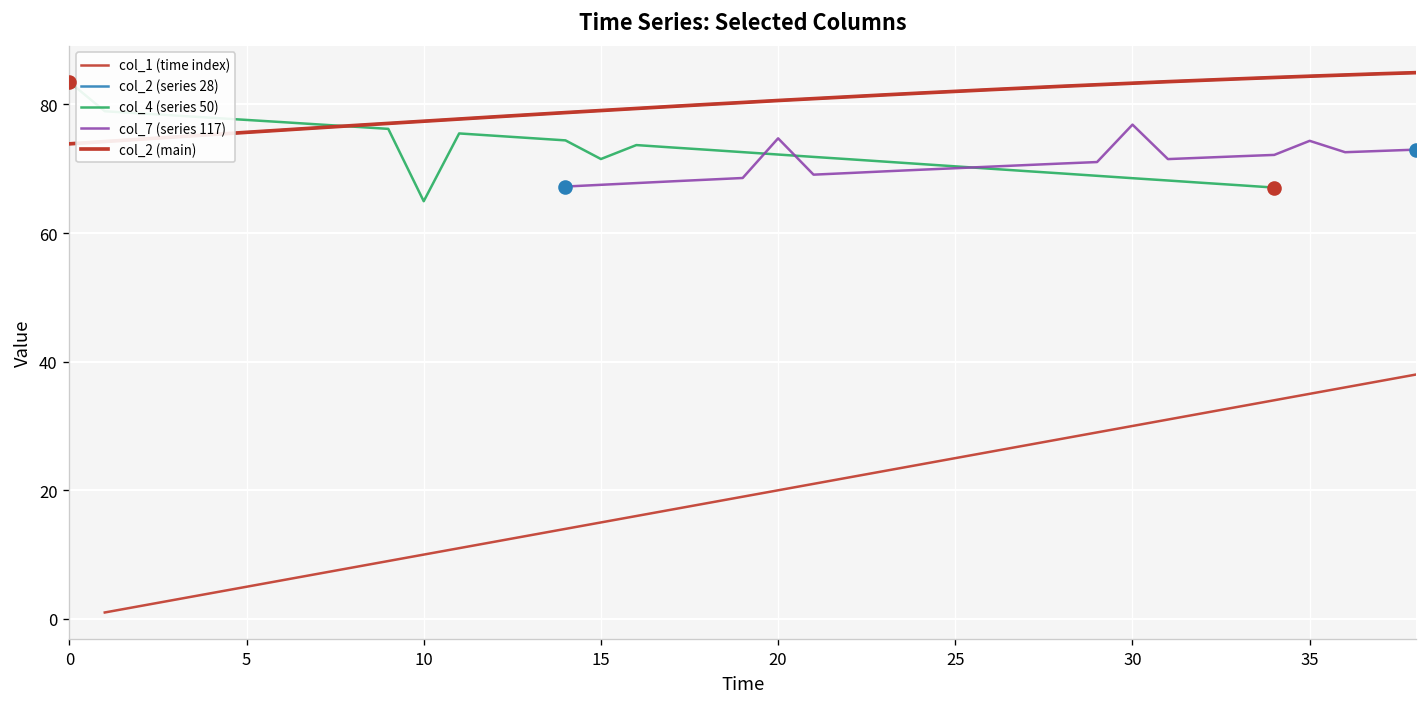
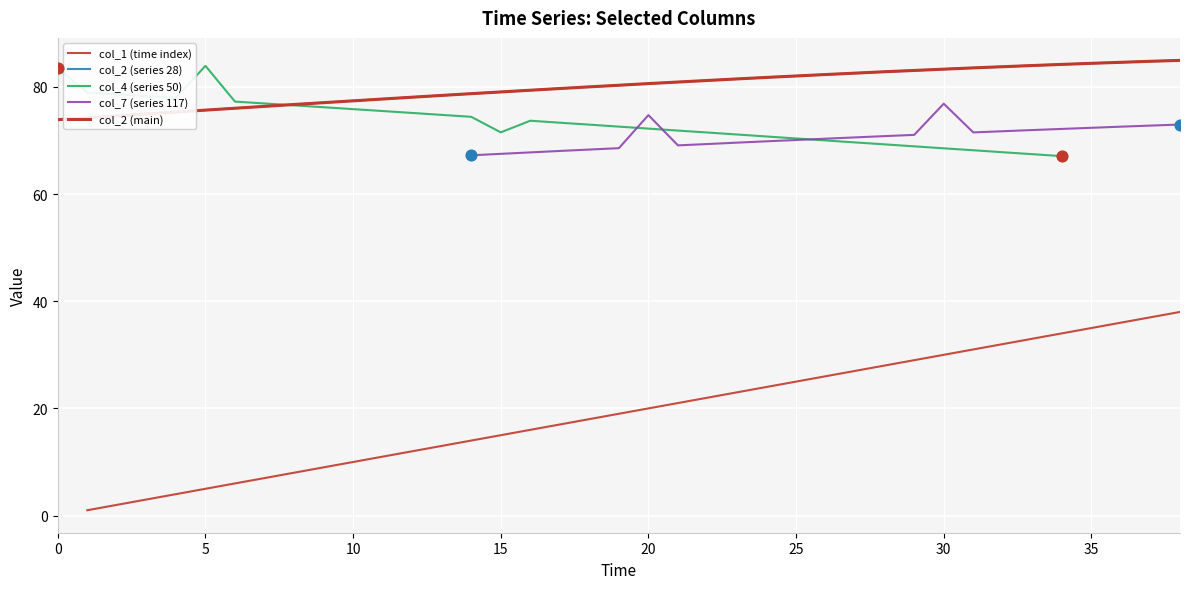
col_4 (series 50), 5: 78 -> 84
col_4 (series 50), 10: 65 -> 76
col_7 (series 117), 35: 74 -> 72
